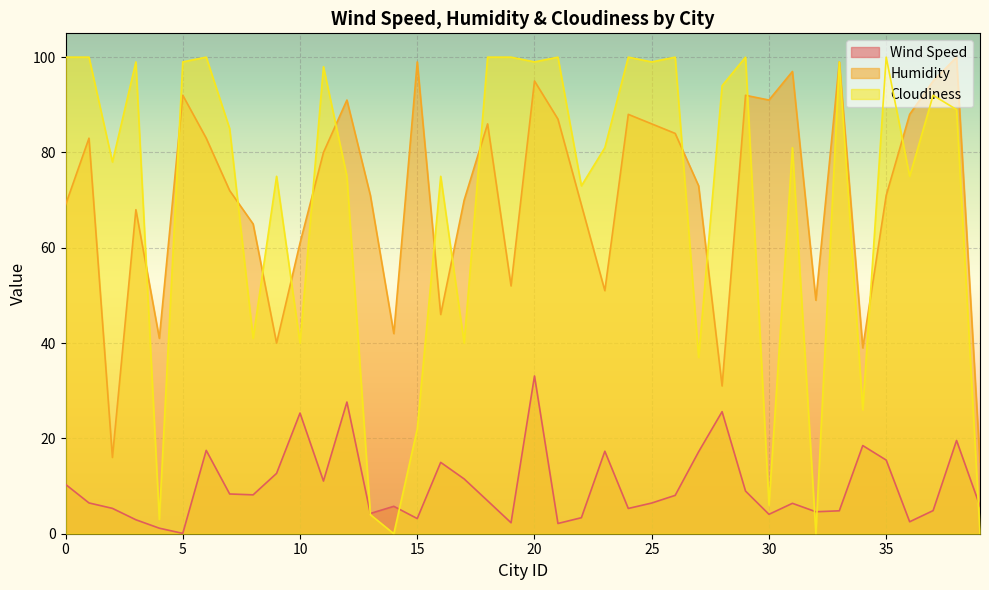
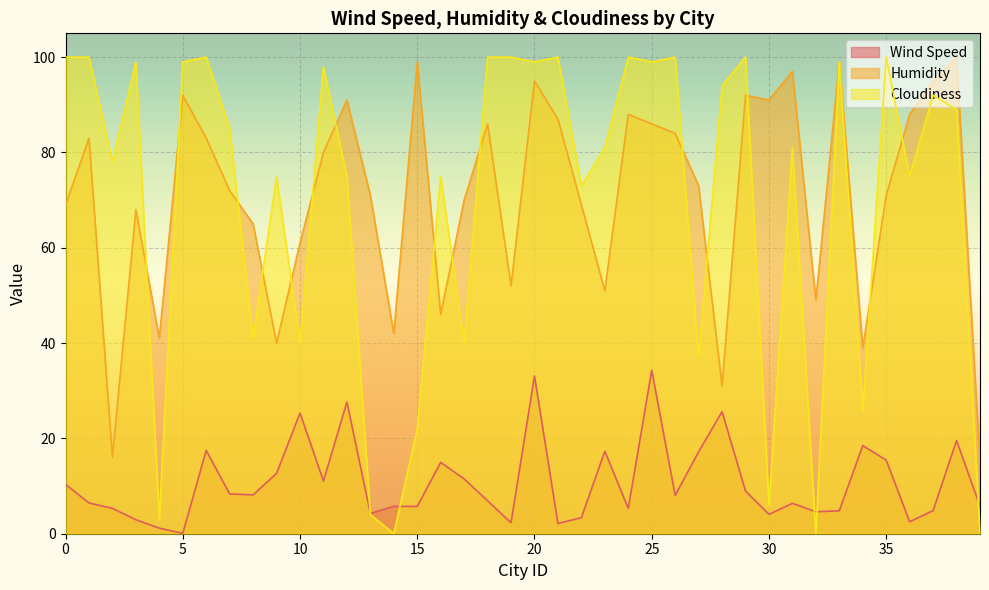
Wind Speed, 15: 3 -> 6
Wind Speed, 25: 6 -> 34
